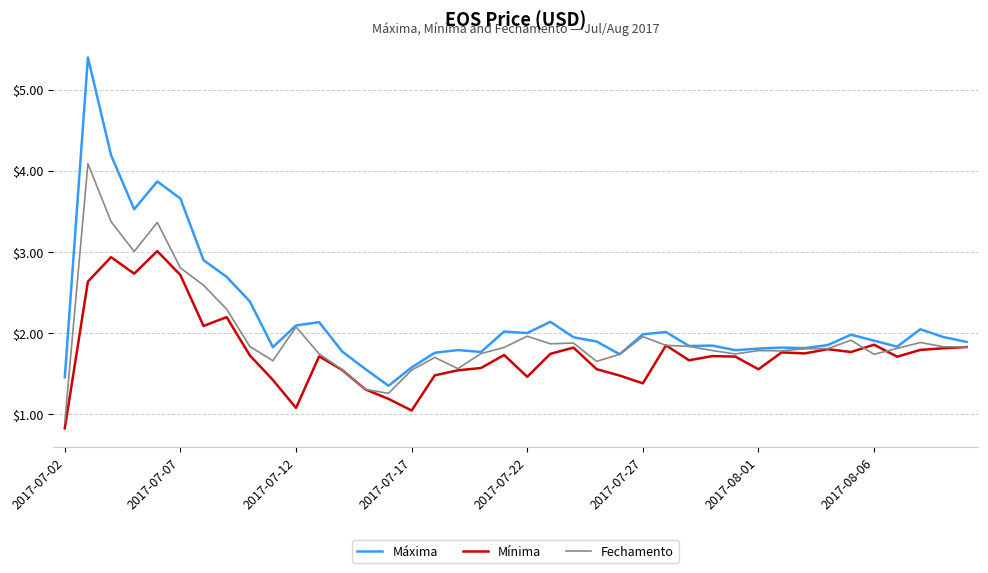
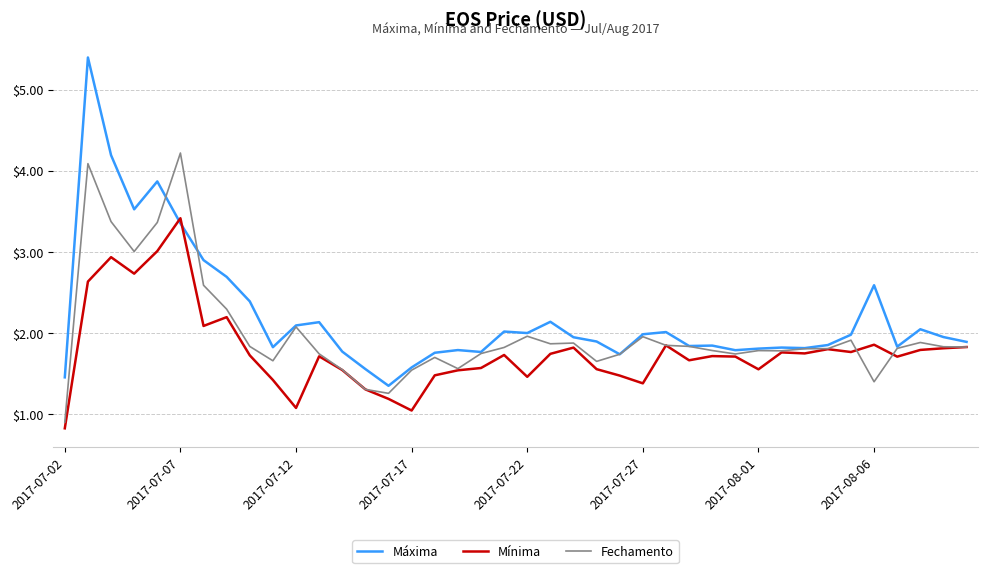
Máxima, 2017-07-07: $3.7 -> $3.4
Mínima, 2017-07-07: $2.7 -> $3.4
Fechamento, 2017-07-07: $2.8 -> $4.2
Máxima, 2017-08-06: $1.9 -> $2.6
Fechamento, 2017-08-06: $1.7 -> $1.4
